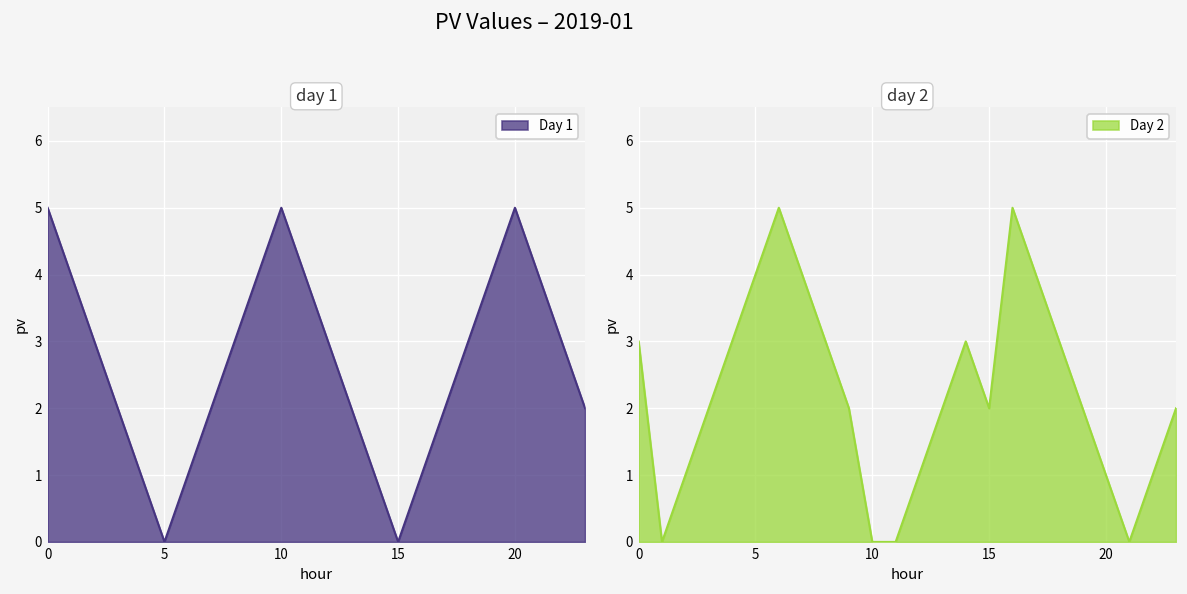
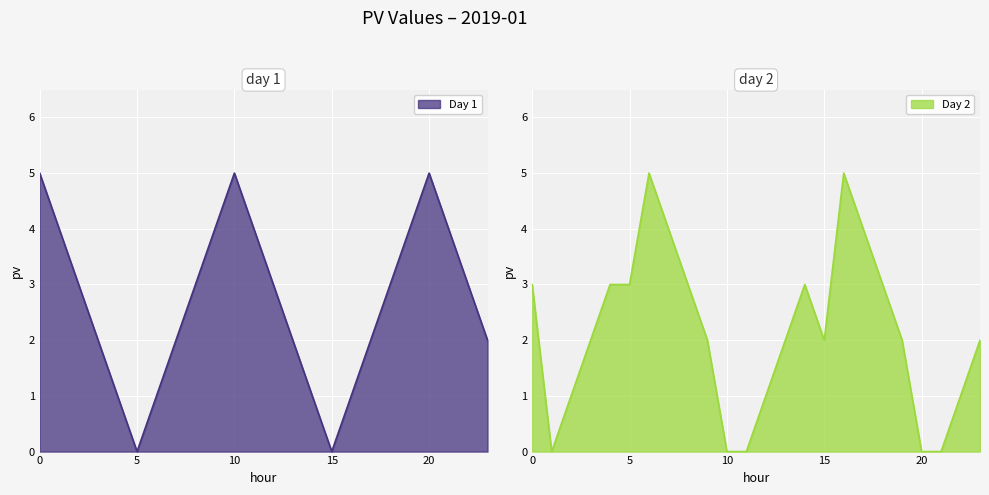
day 2, 5: 4 -> 3
day 2, 20: 1 -> 0
